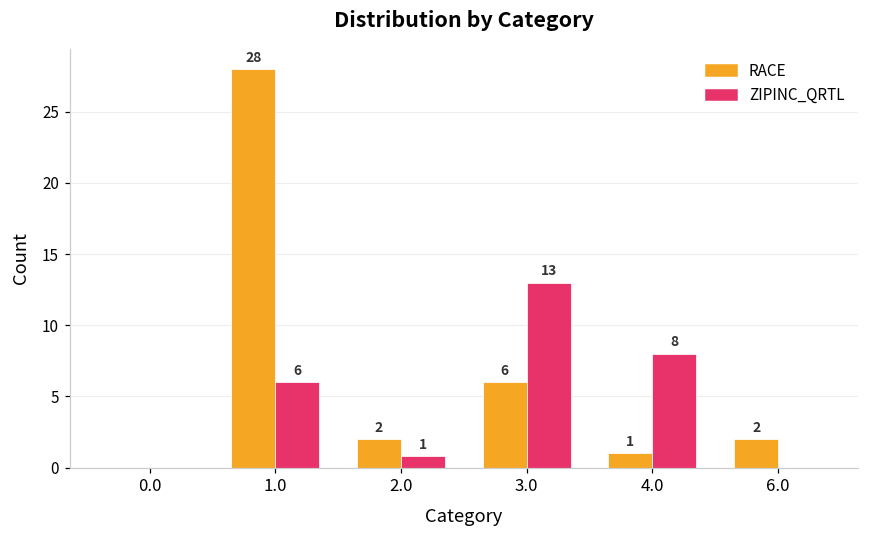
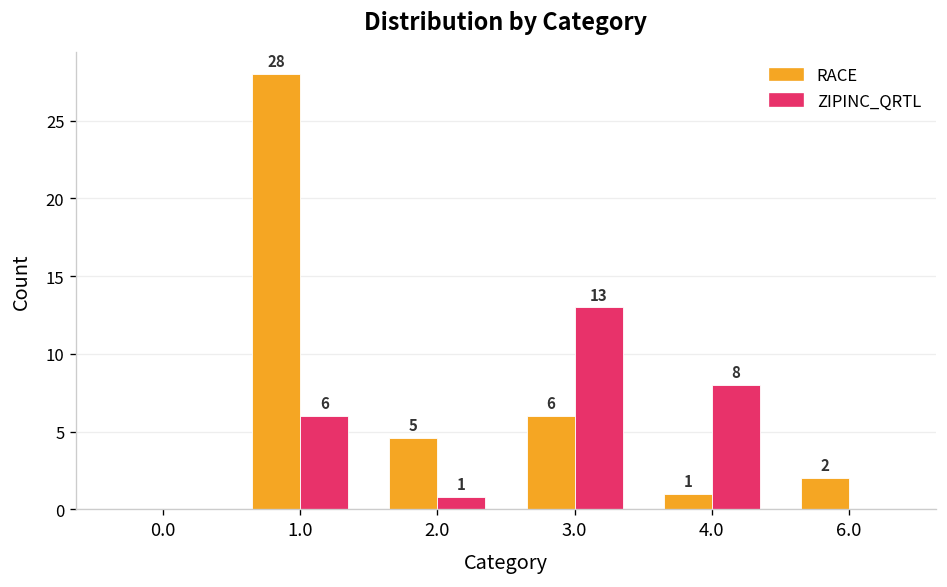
RACE, 2.0: 2 -> 5
